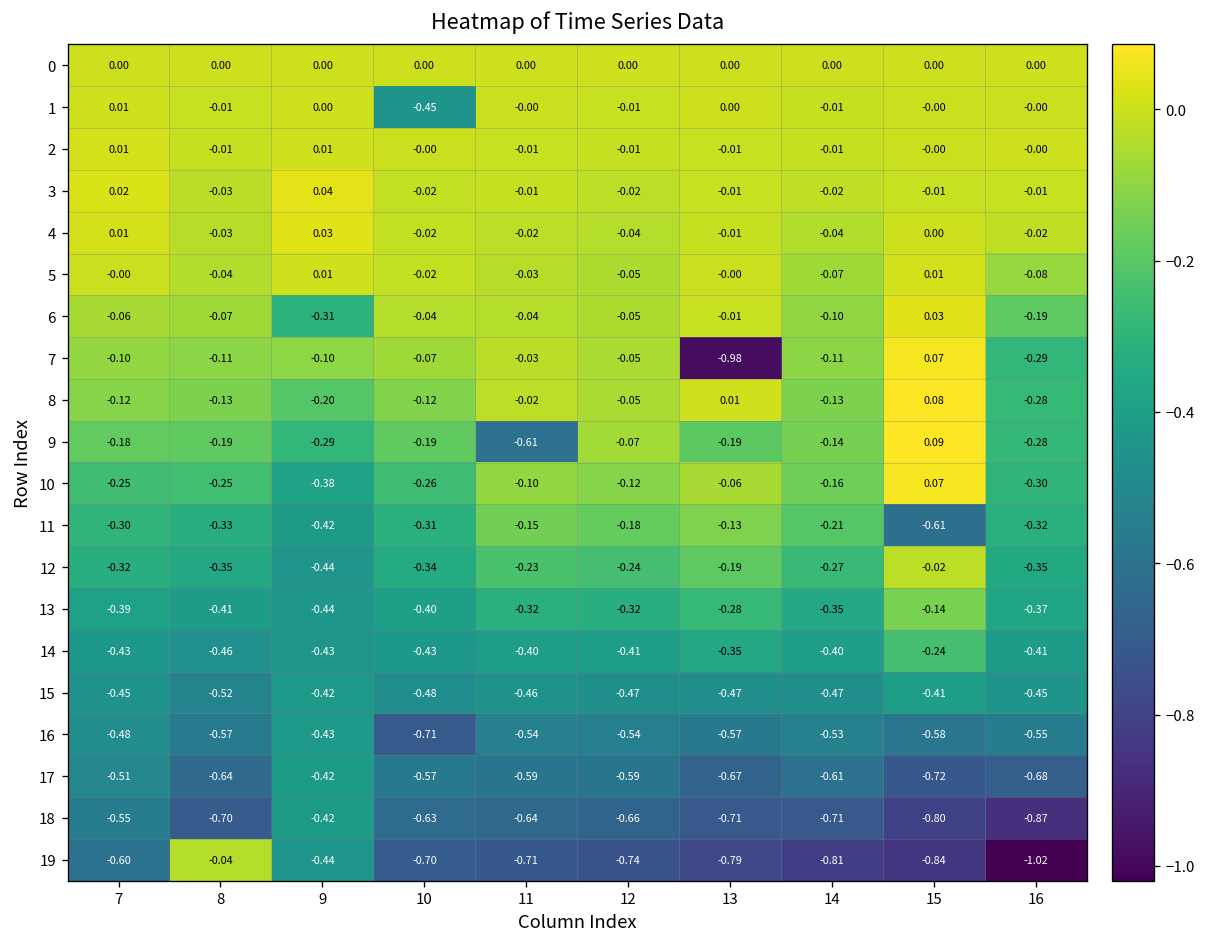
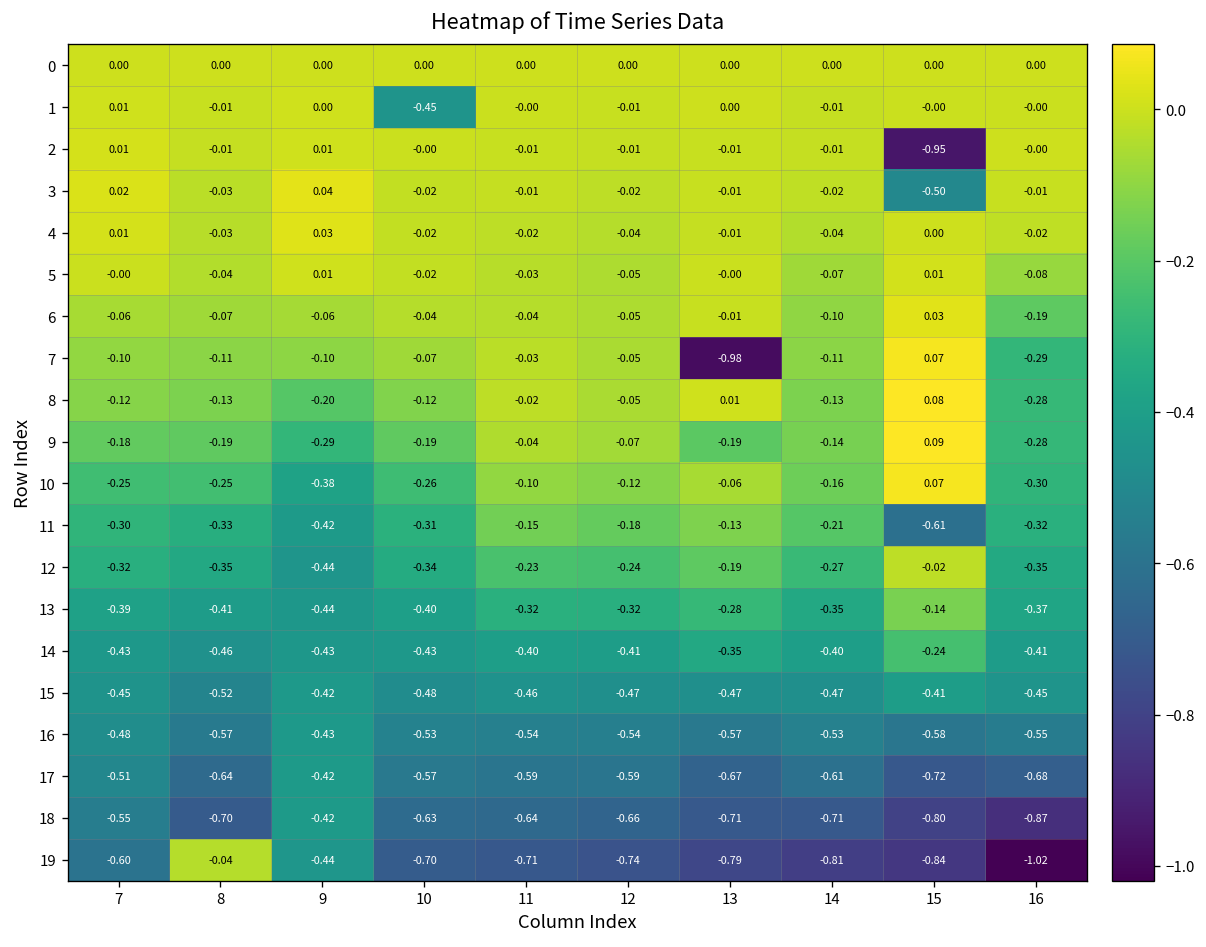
2, 15: -0.00 -> -0.95
3, 15: -0.01 -> -0.50
6, 9: -0.31 -> -0.06
9, 11: -0.61 -> -0.04
16, 10: -0.71 -> -0.53
